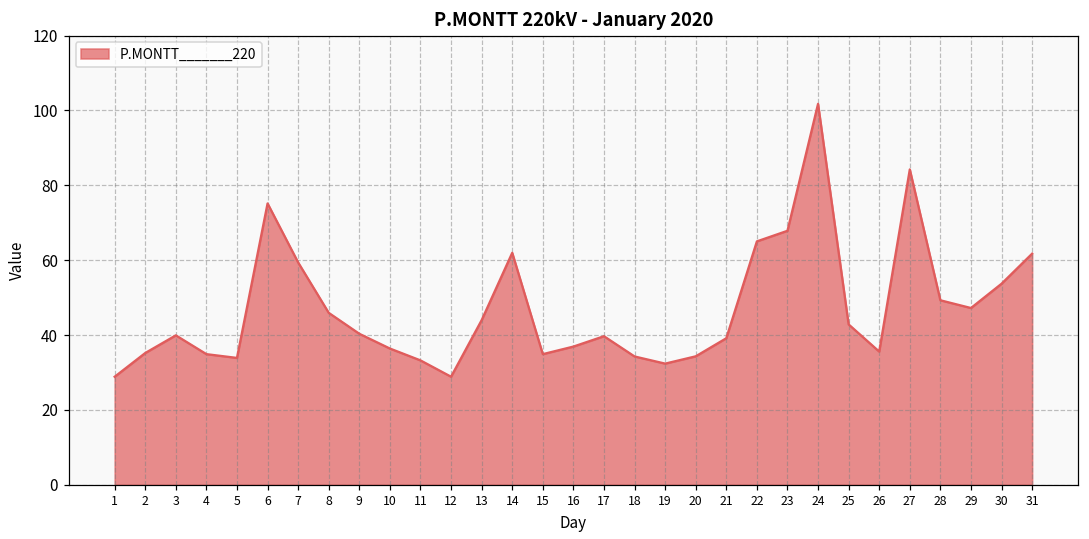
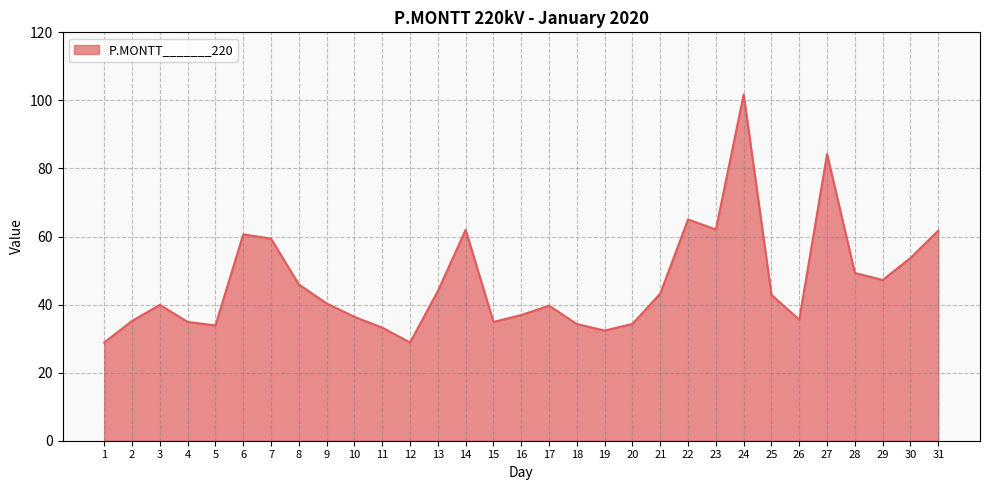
6: 75 -> 61
21: 39 -> 43
23: 68 -> 62
